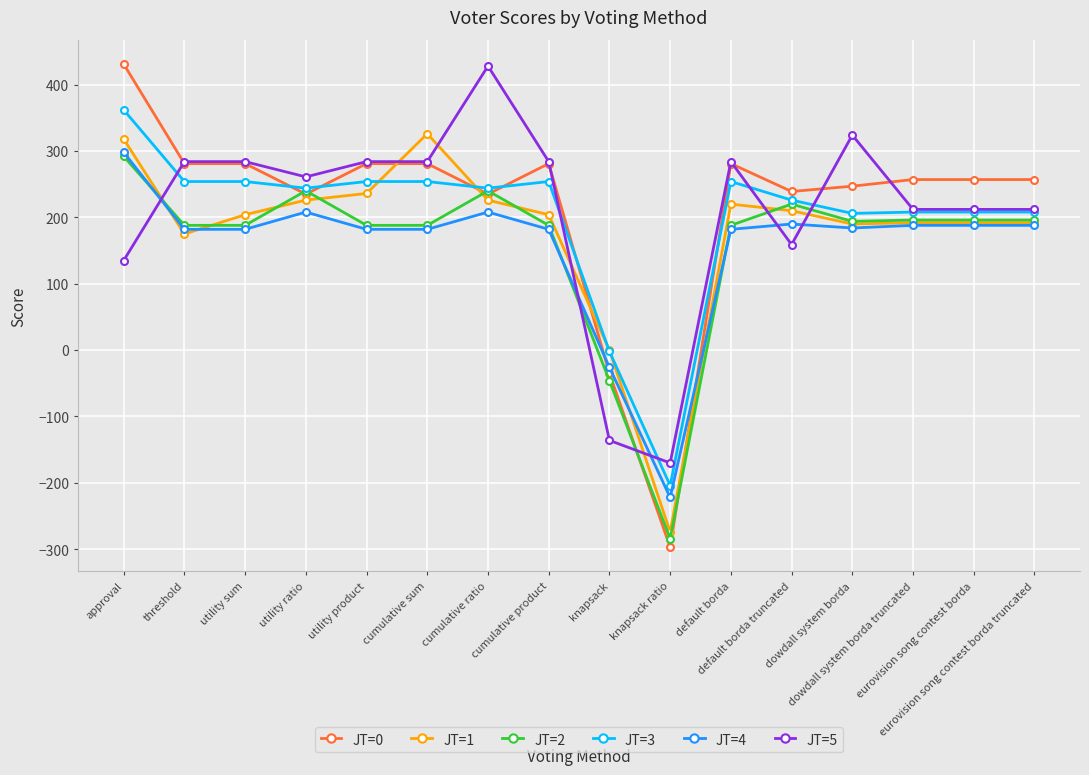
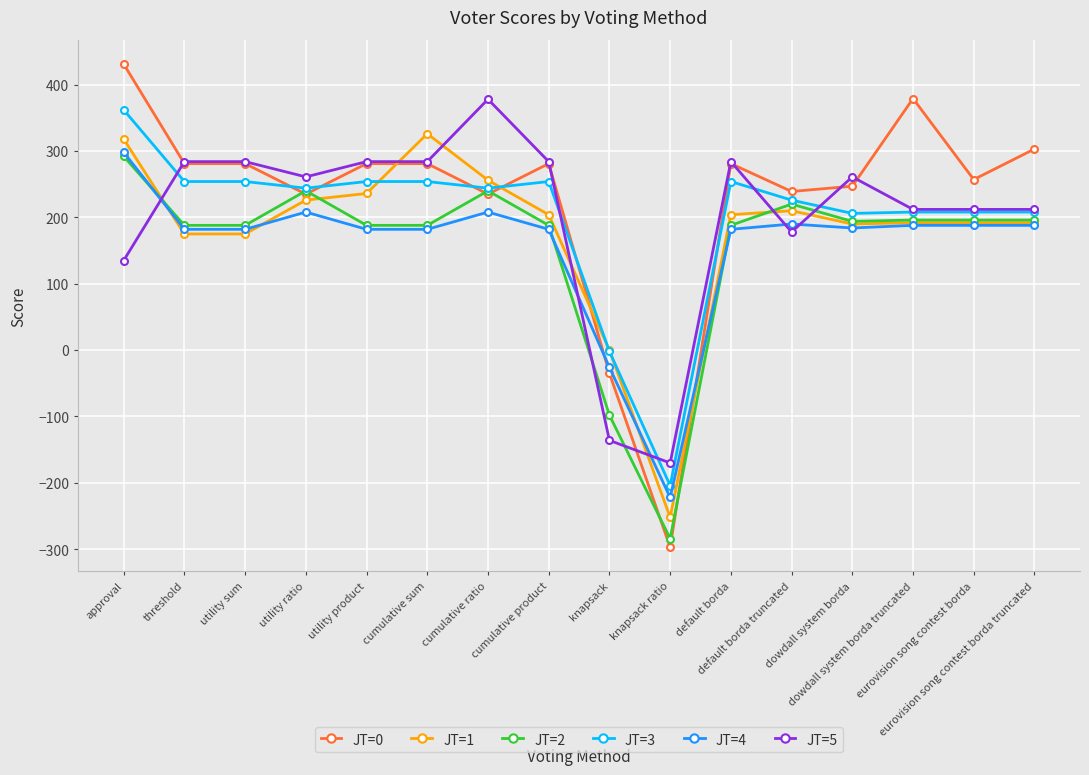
JT=1, utility sum: 200 -> 180
JT=1, cumulative ratio: 230 -> 260
JT=5, cumulative ratio: 430 -> 380
JT=2, knapsack: -50 -> -100
JT=1, knapsack ratio: -270 -> -250
JT=1, default borda: 220 -> 200
JT=5, default borda truncated: 160 -> 180
JT=5, dowdall system borda: 320 -> 260
JT=0, dowdall system borda truncated: 260 -> 380
JT=0, eurovision song contest borda truncated: 260 -> 300
